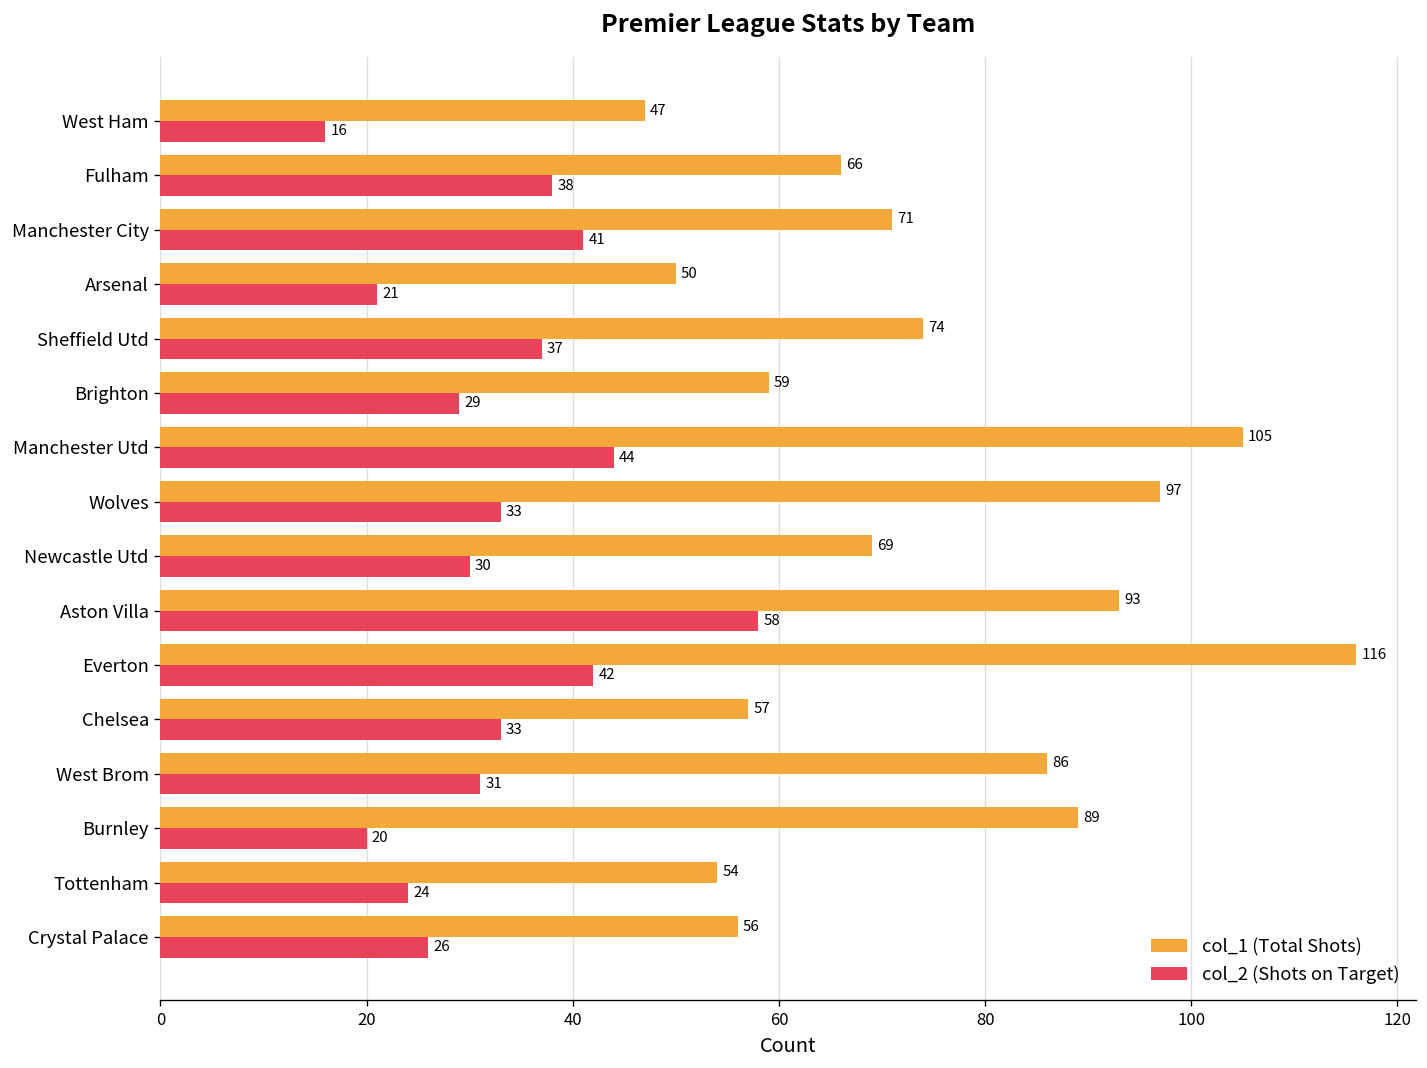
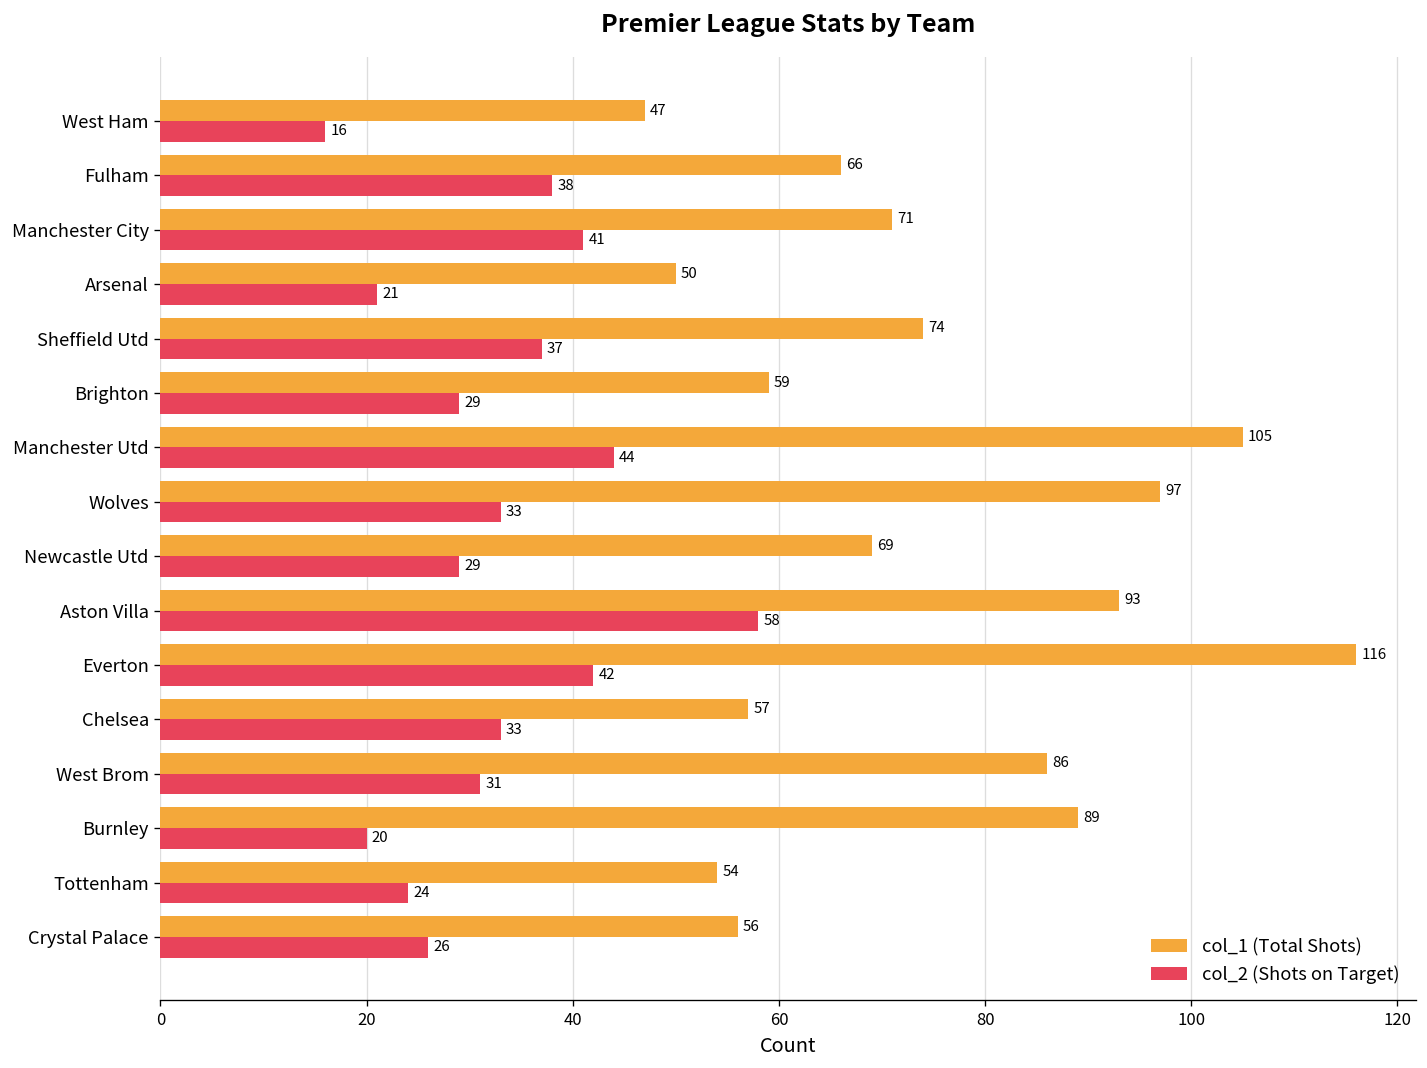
col_2 (Shots on Target), Newcastle Utd: 30 -> 29
